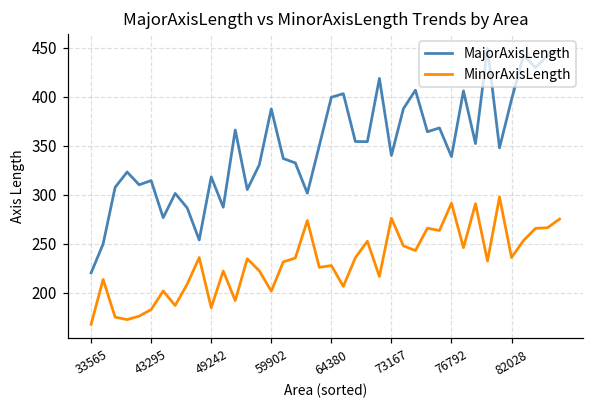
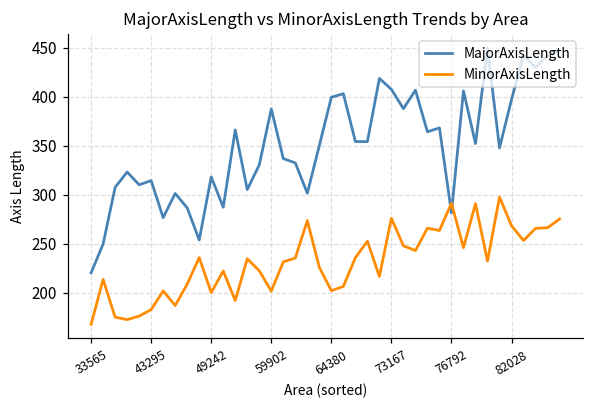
MinorAxisLength, 49242: 180 -> 200
MinorAxisLength, 64380: 230 -> 200
MajorAxisLength, 73167: 340 -> 410
MajorAxisLength, 76792: 340 -> 280
MinorAxisLength, 82028: 240 -> 270
